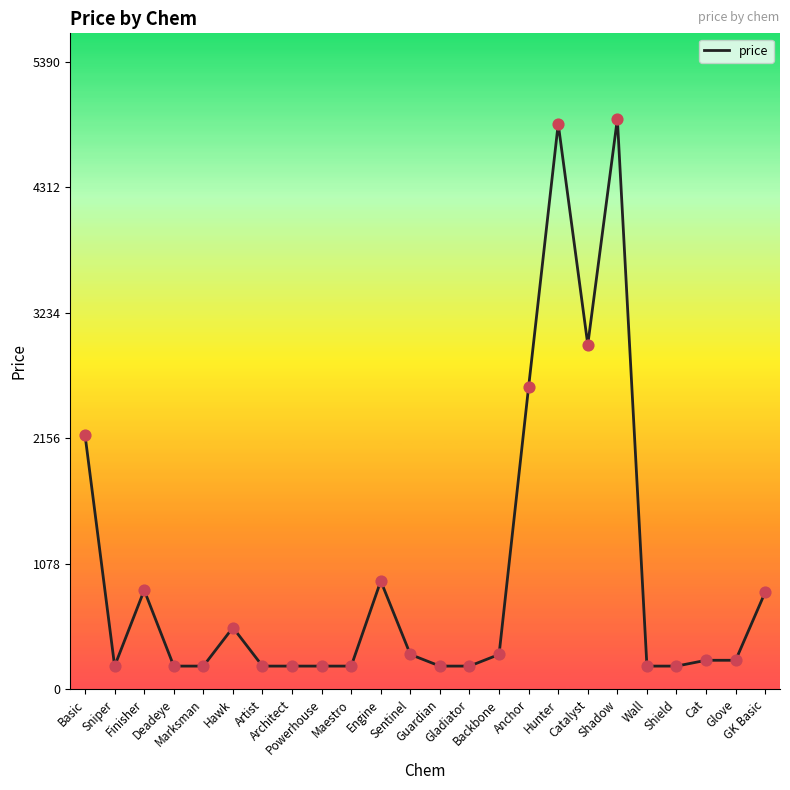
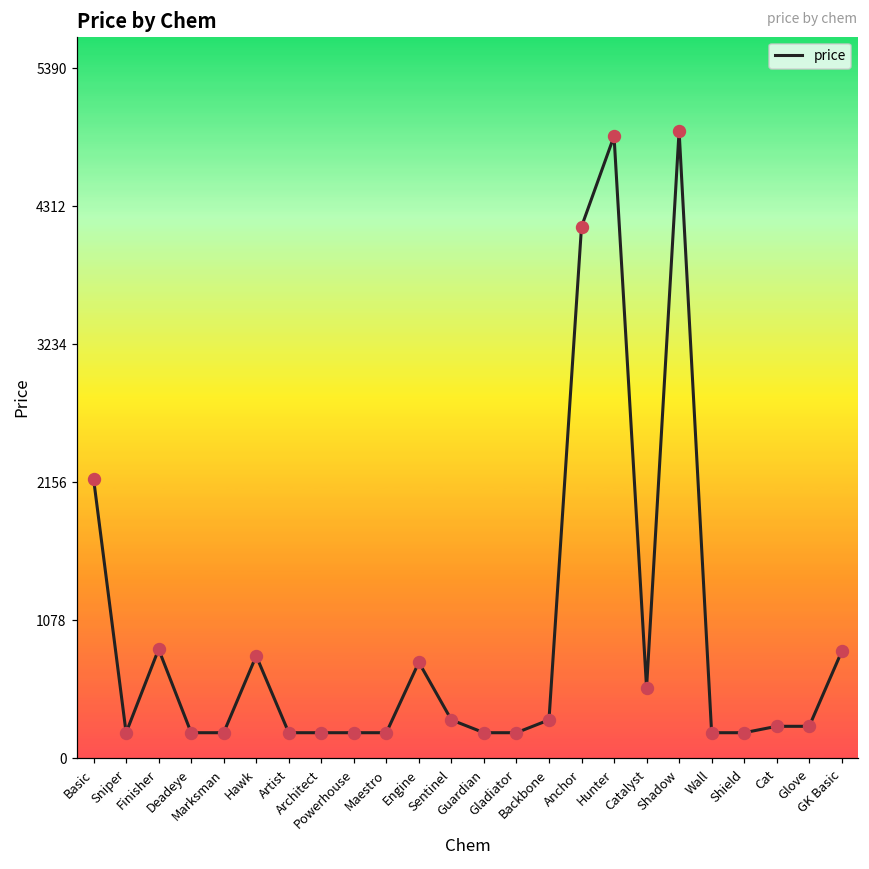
Hawk: 530 -> 800
Engine: 930 -> 750
Anchor: 2600 -> 4150
Catalyst: 2960 -> 550
